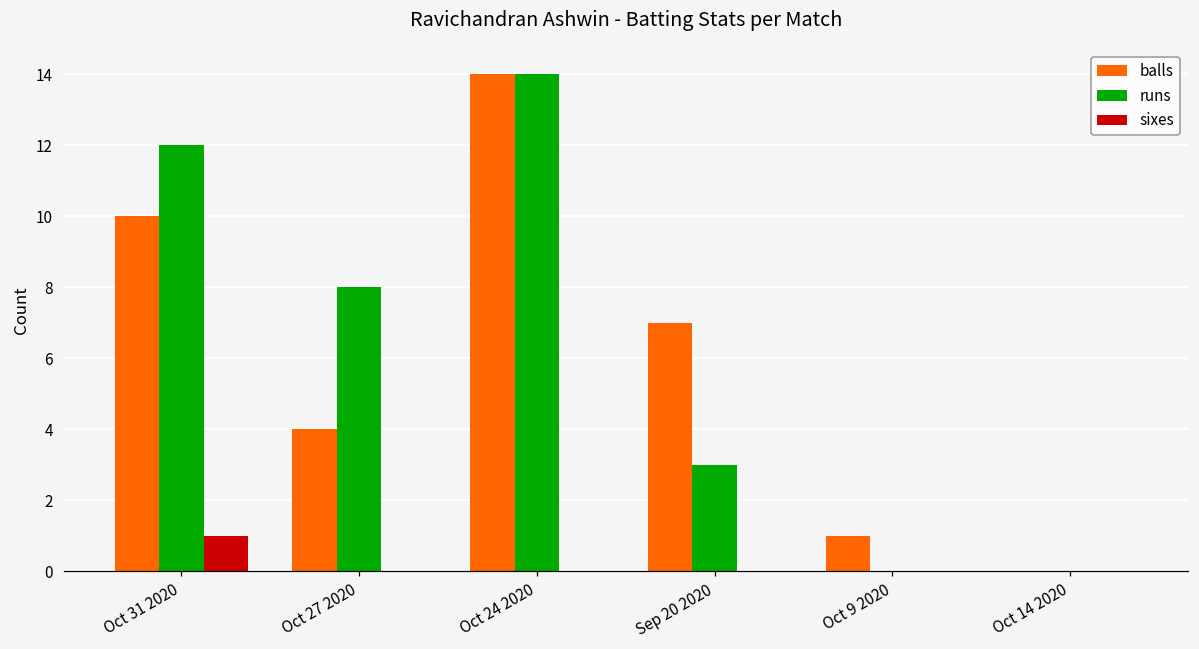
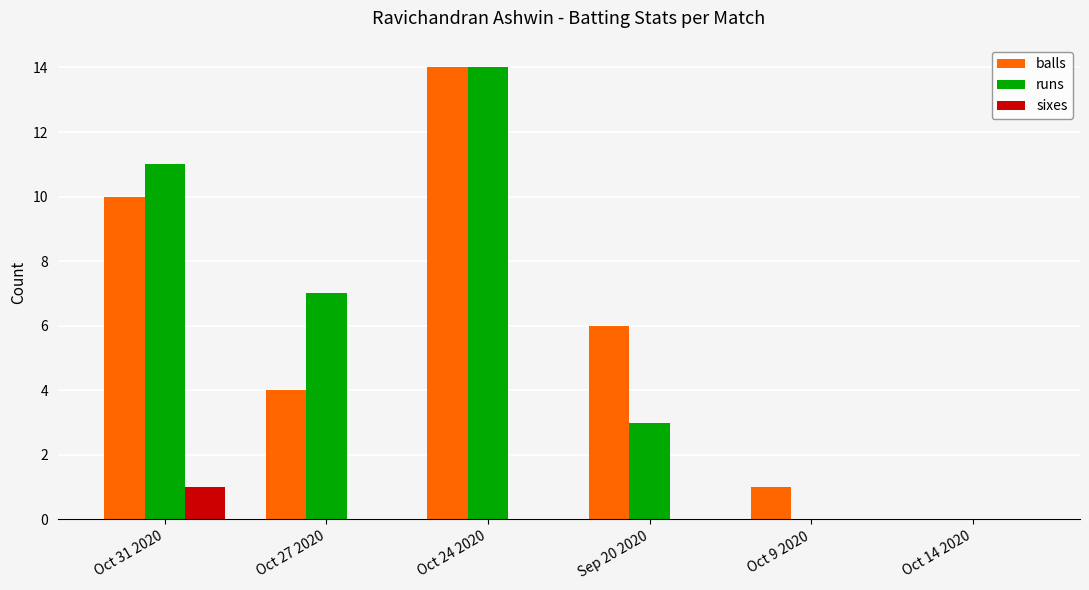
runs, Oct 31 2020: 12 -> 11
runs, Oct 27 2020: 8 -> 7
balls, Sep 20 2020: 7 -> 6
